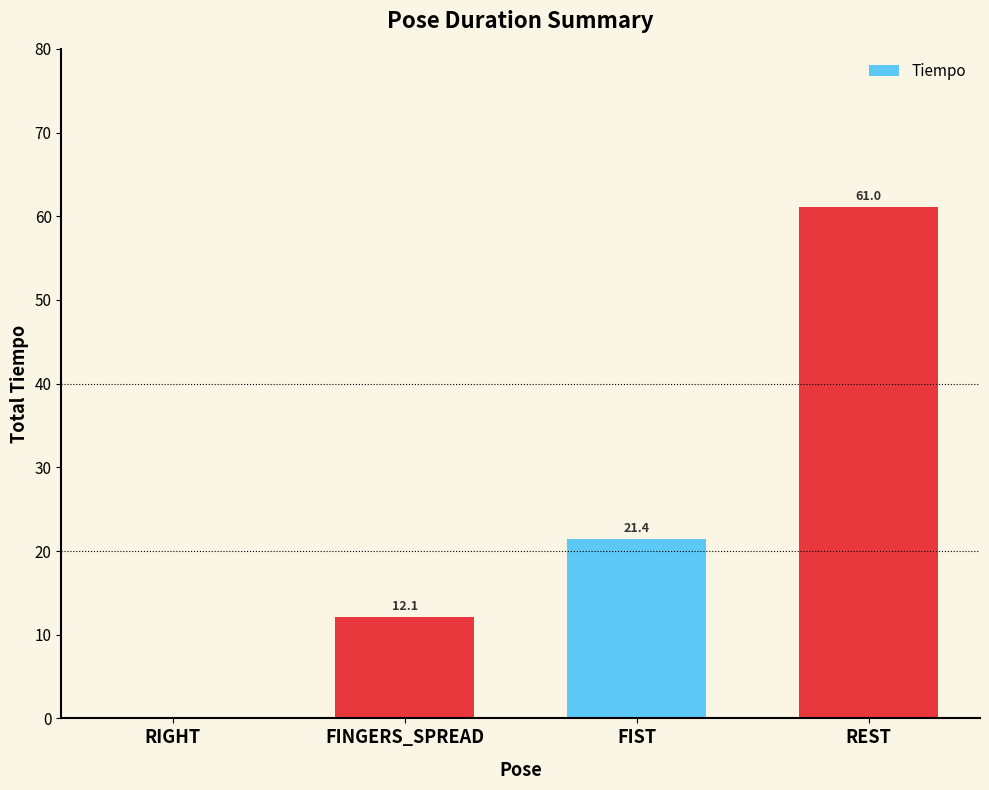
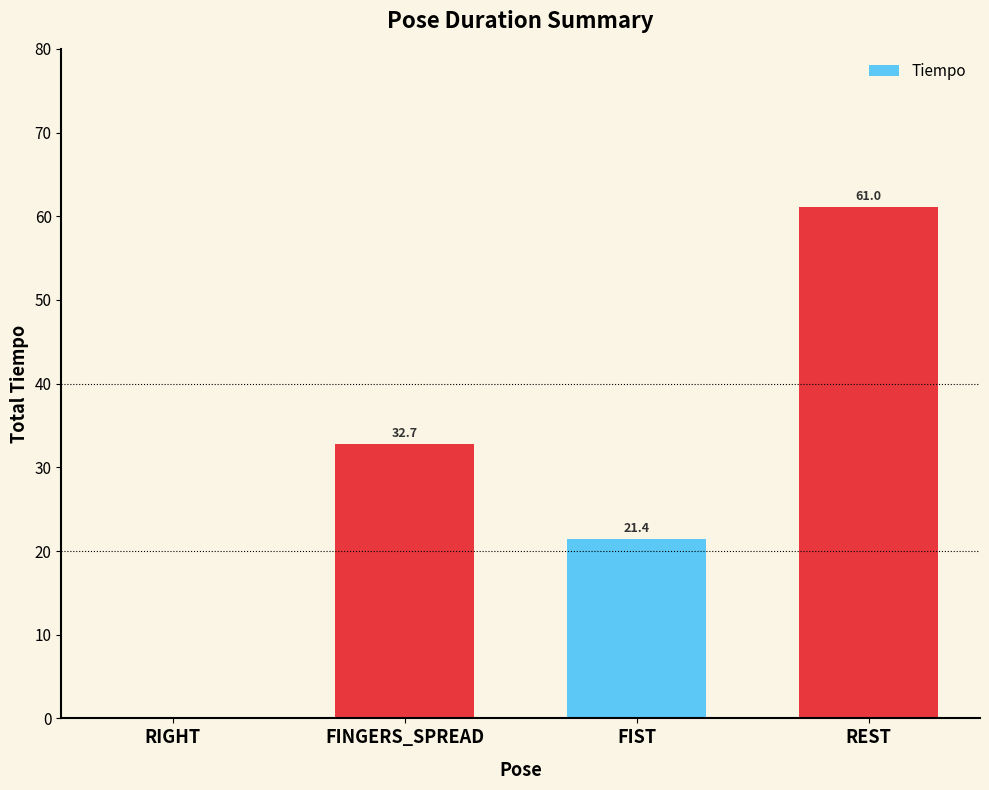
FINGERS_SPREAD: 12.1 -> 32.7
